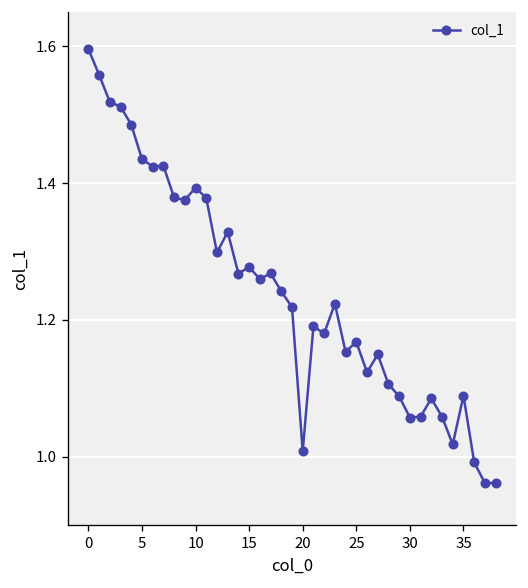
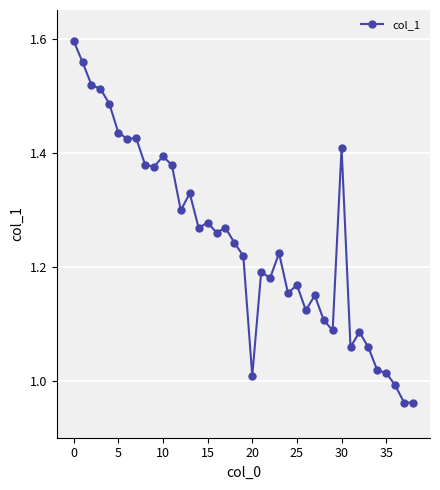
30: 1.06 -> 1.41
35: 1.09 -> 1.01
